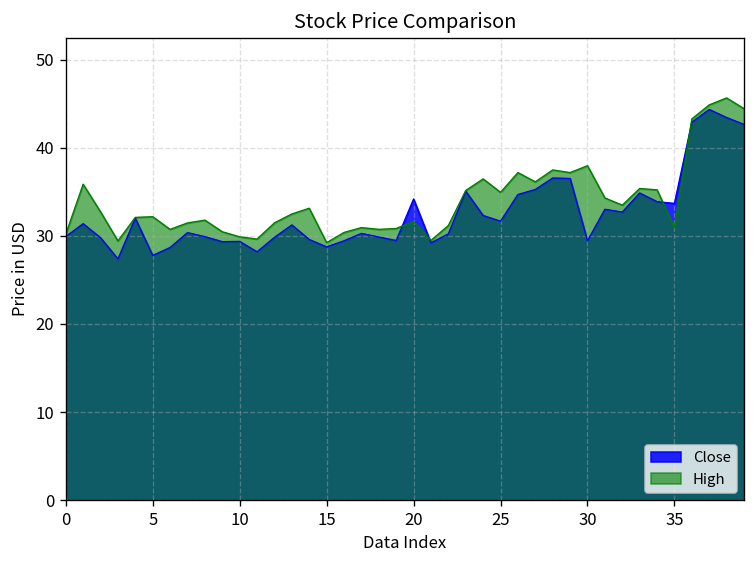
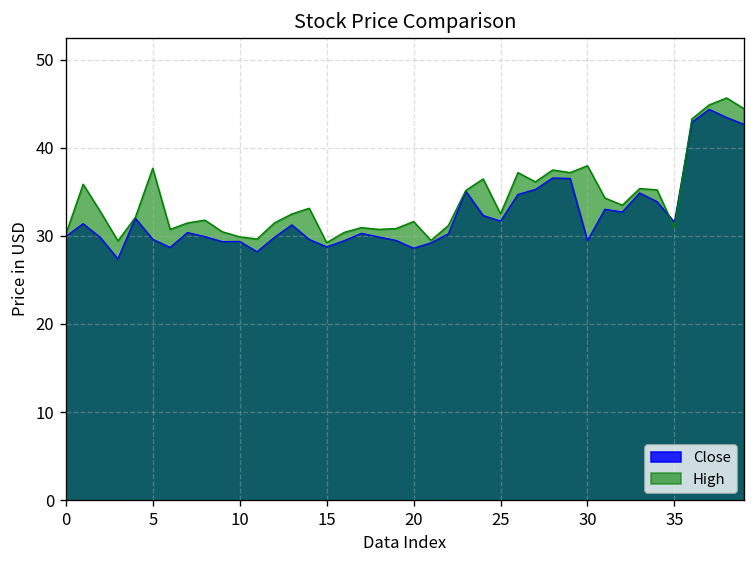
Close, 5: 28 -> 30
High, 5: 32 -> 38
Close, 20: 34 -> 29
High, 25: 35 -> 33
Close, 35: 34 -> 32
